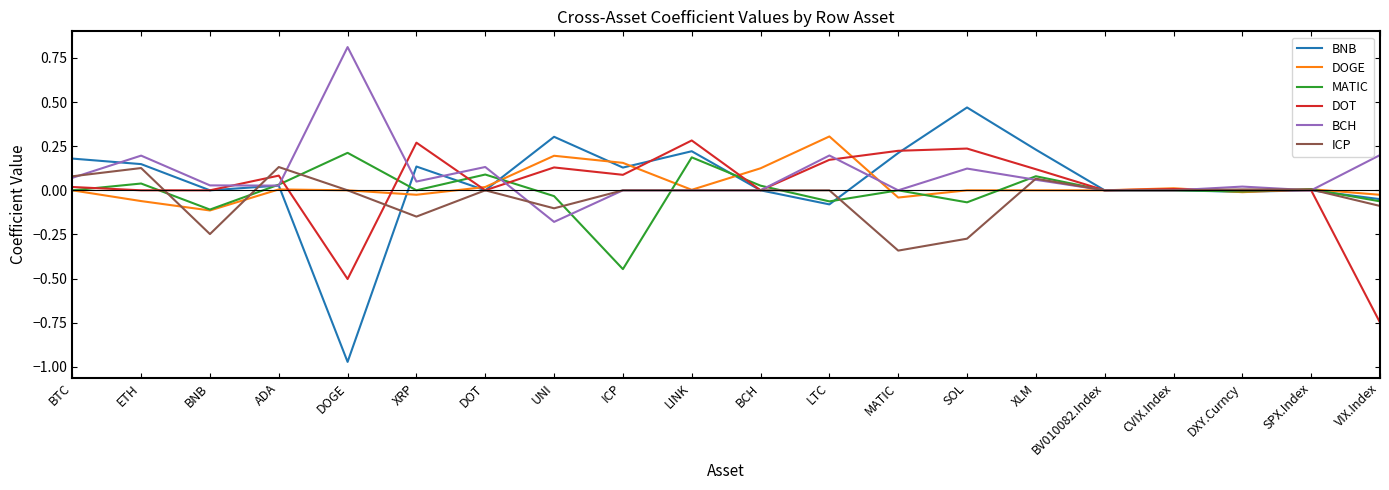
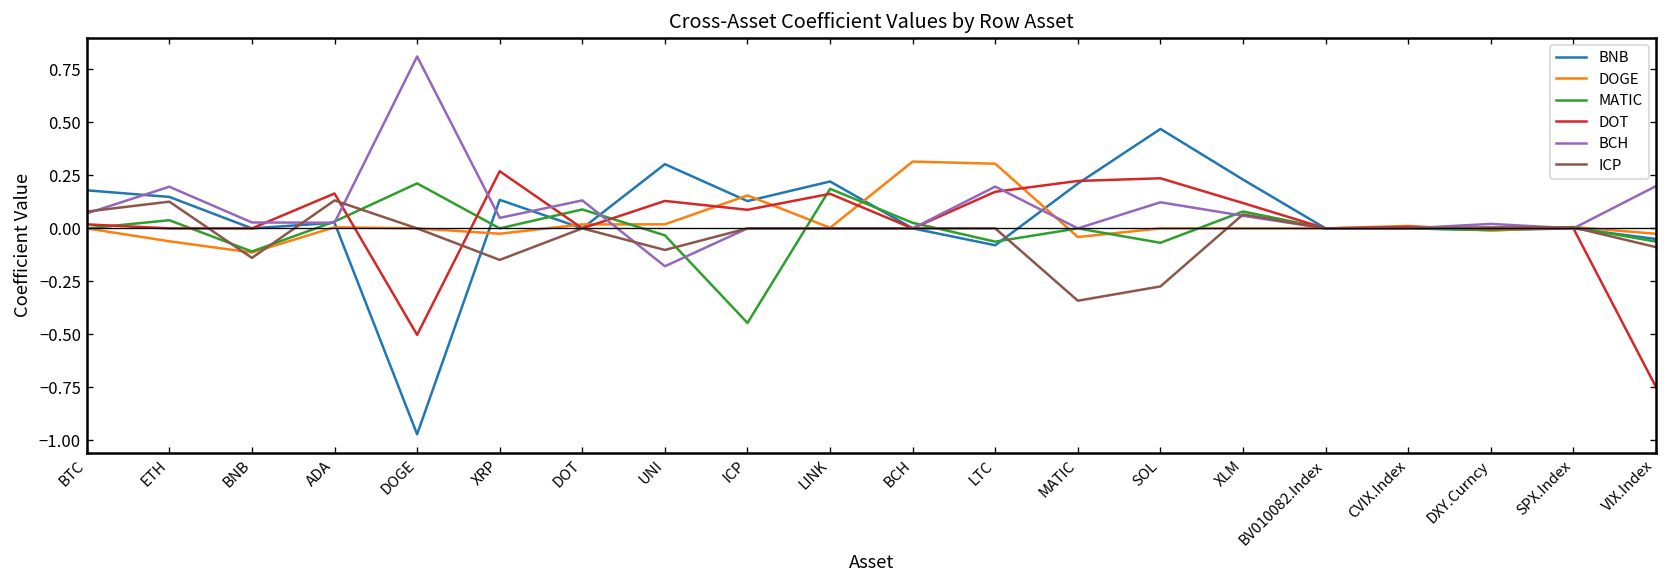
ICP, BNB: -0.25 -> -0.14
DOT, ADA: 0.08 -> 0.16
DOGE, UNI: 0.20 -> 0.02
DOT, LINK: 0.28 -> 0.16
DOGE, BCH: 0.12 -> 0.32
